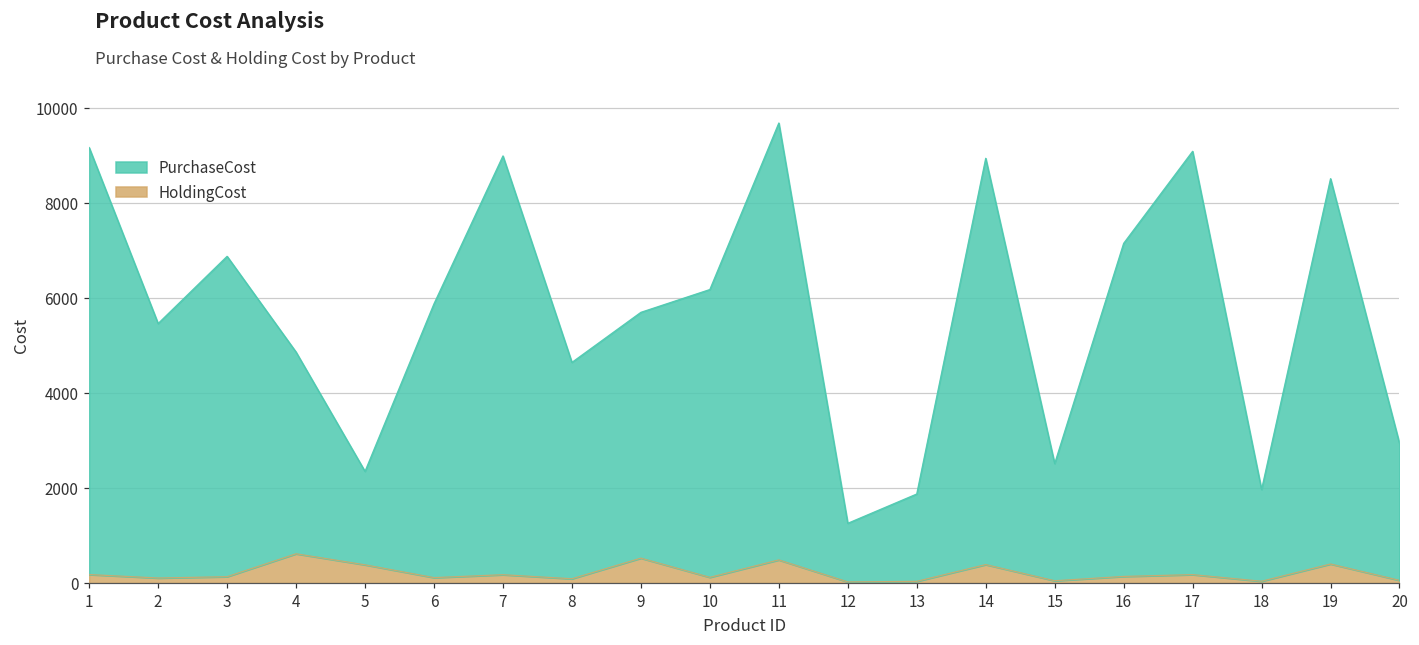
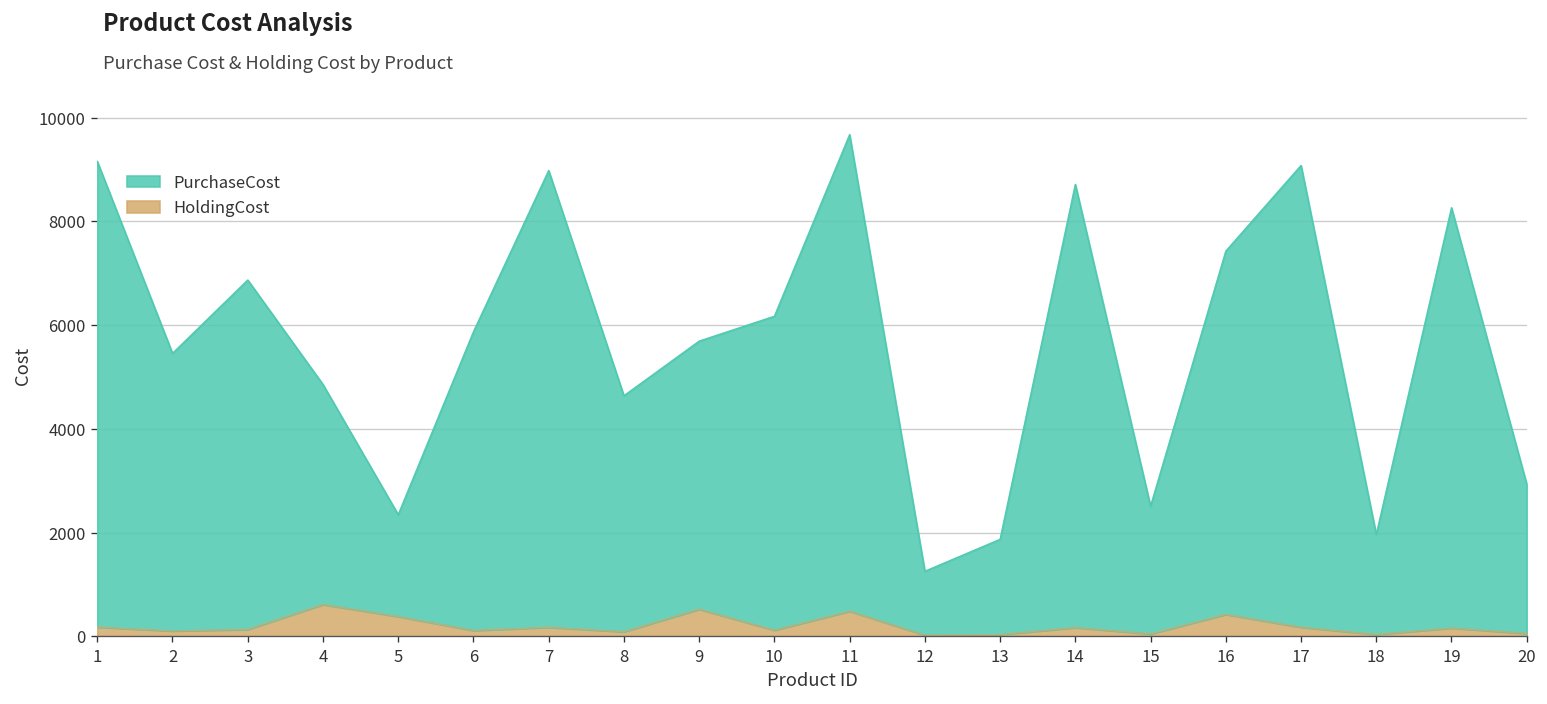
HoldingCost, 14: 400 -> 200
HoldingCost, 16: 100 -> 400
HoldingCost, 19: 400 -> 200
